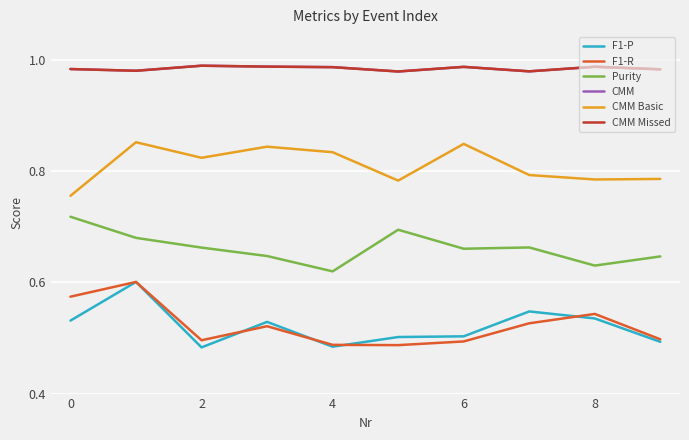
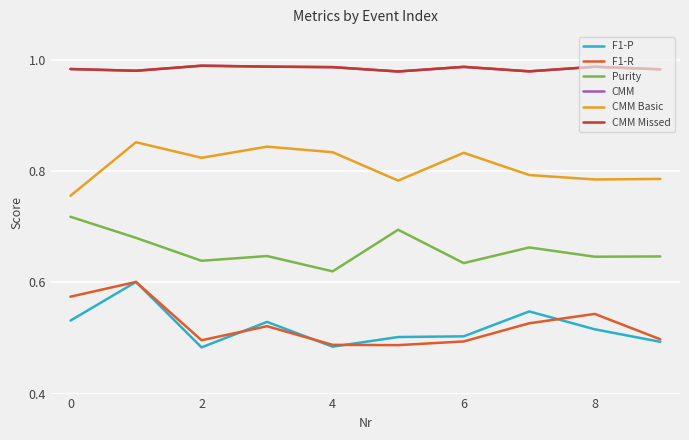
Purity, 2: 0.66 -> 0.64
Purity, 6: 0.66 -> 0.63
CMM Basic, 6: 0.85 -> 0.83
F1-P, 8: 0.54 -> 0.52
Purity, 8: 0.63 -> 0.65
